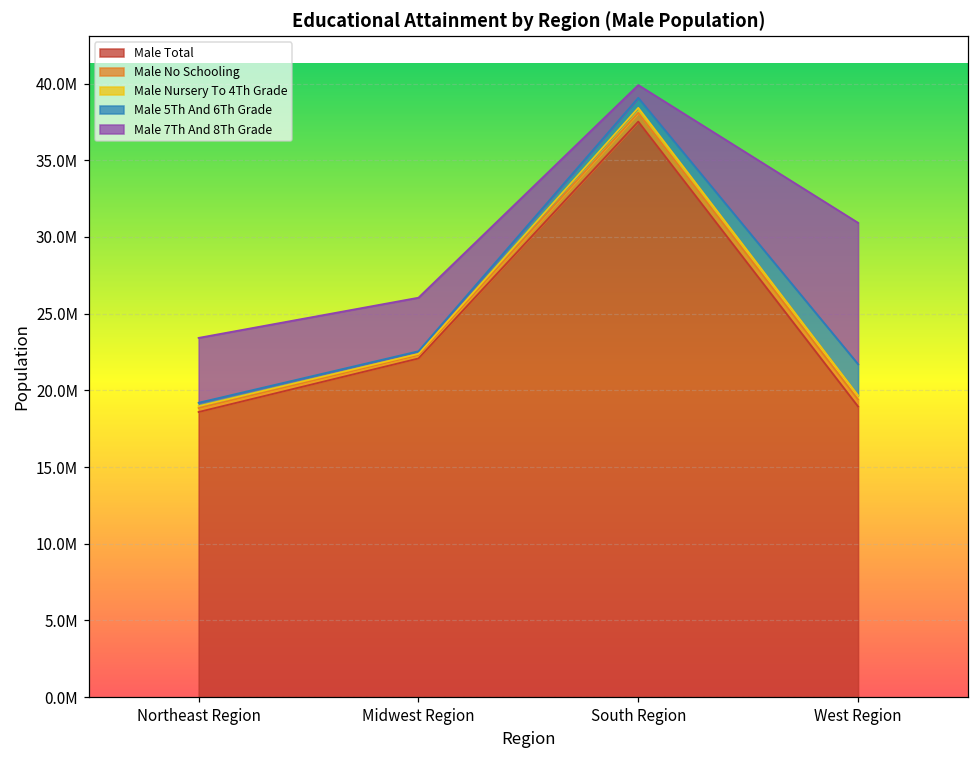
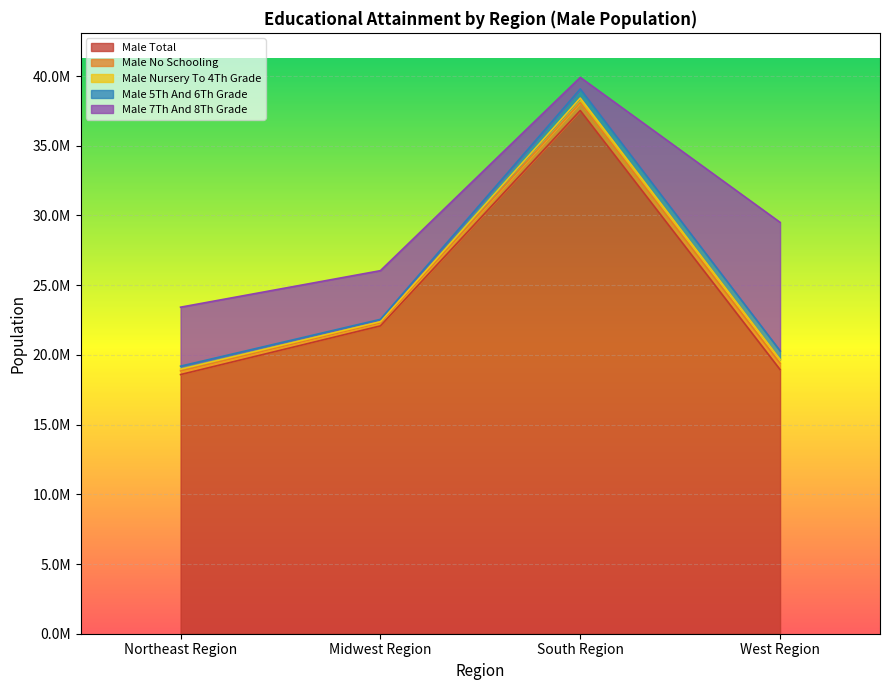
Male 5Th And 6Th Grade, West Region: 2000000 -> 600000
